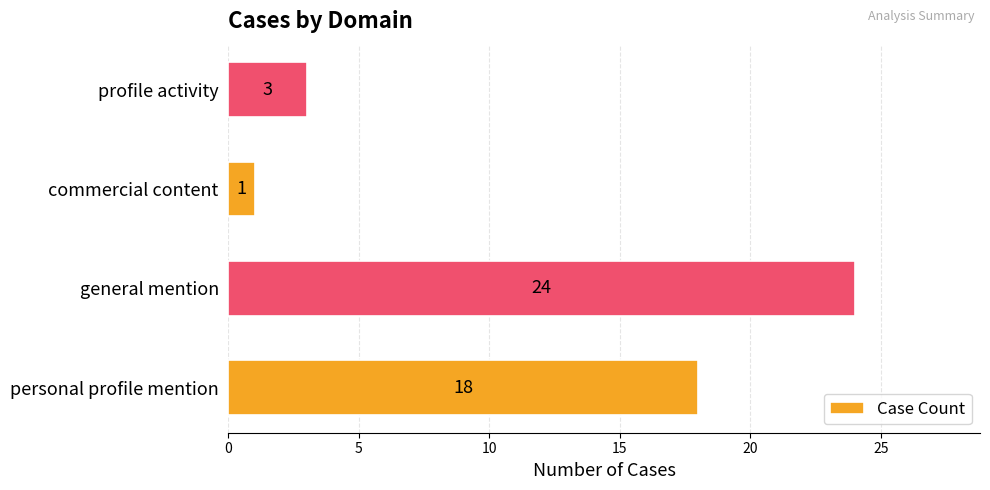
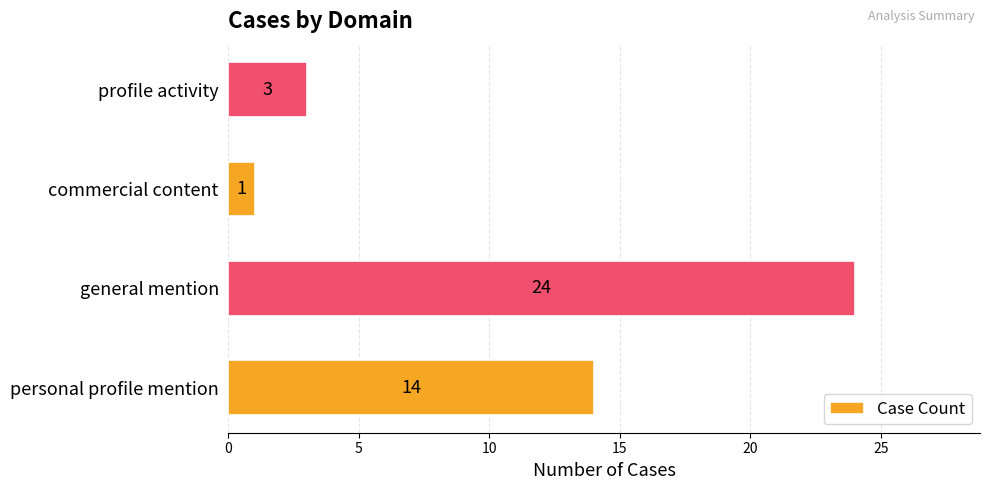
personal profile mention: 18 -> 14
